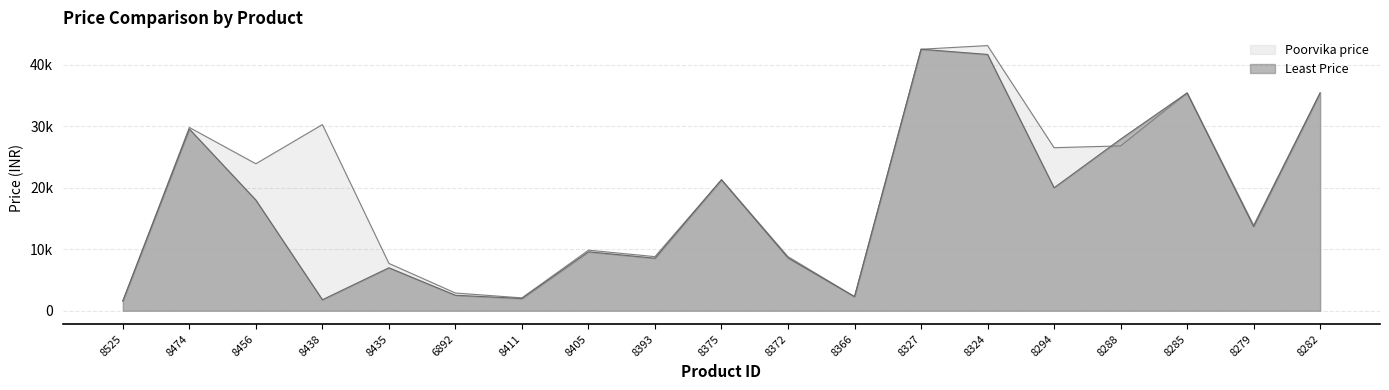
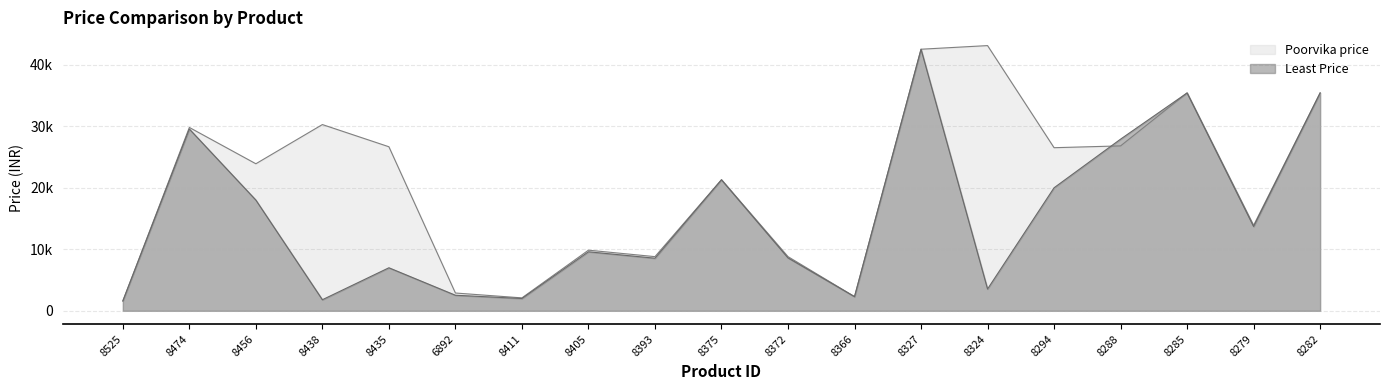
Poorvika price, 8435: 8000 -> 27000
Least Price, 8324: 42000 -> 4000
